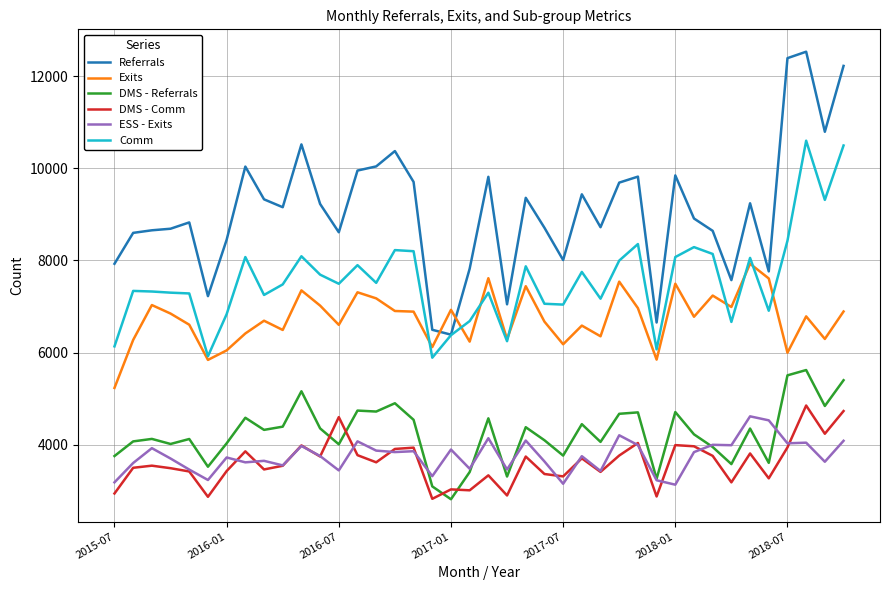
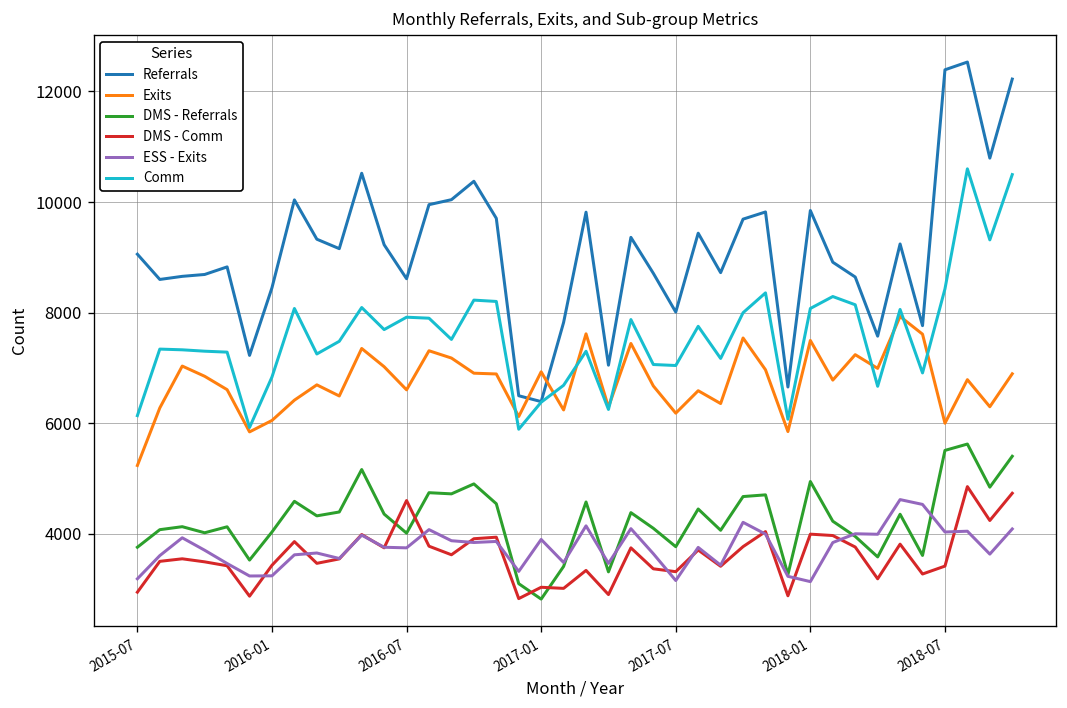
Referrals, 2015-07: 7900 -> 9100
ESS - Exits, 2016-01: 3700 -> 3200
ESS - Exits, 2016-07: 3400 -> 3700
Comm, 2016-07: 7500 -> 7900
DMS - Referrals, 2018-01: 4700 -> 4900
DMS - Comm, 2018-07: 3900 -> 3400
